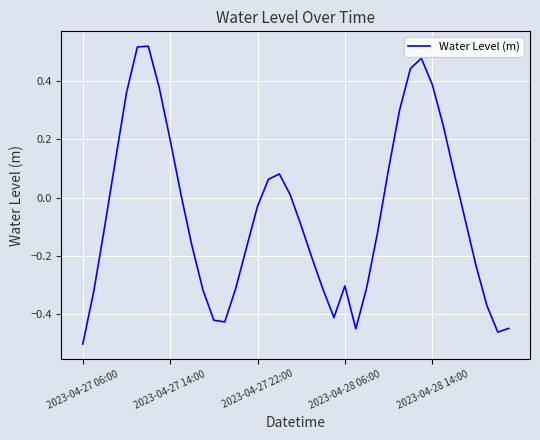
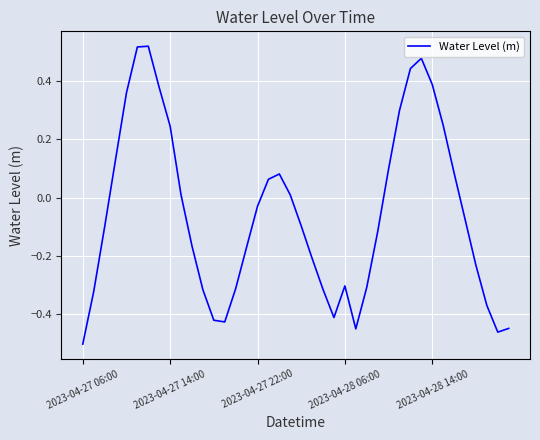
2023-04-27 14:00: 0.20 -> 0.24
